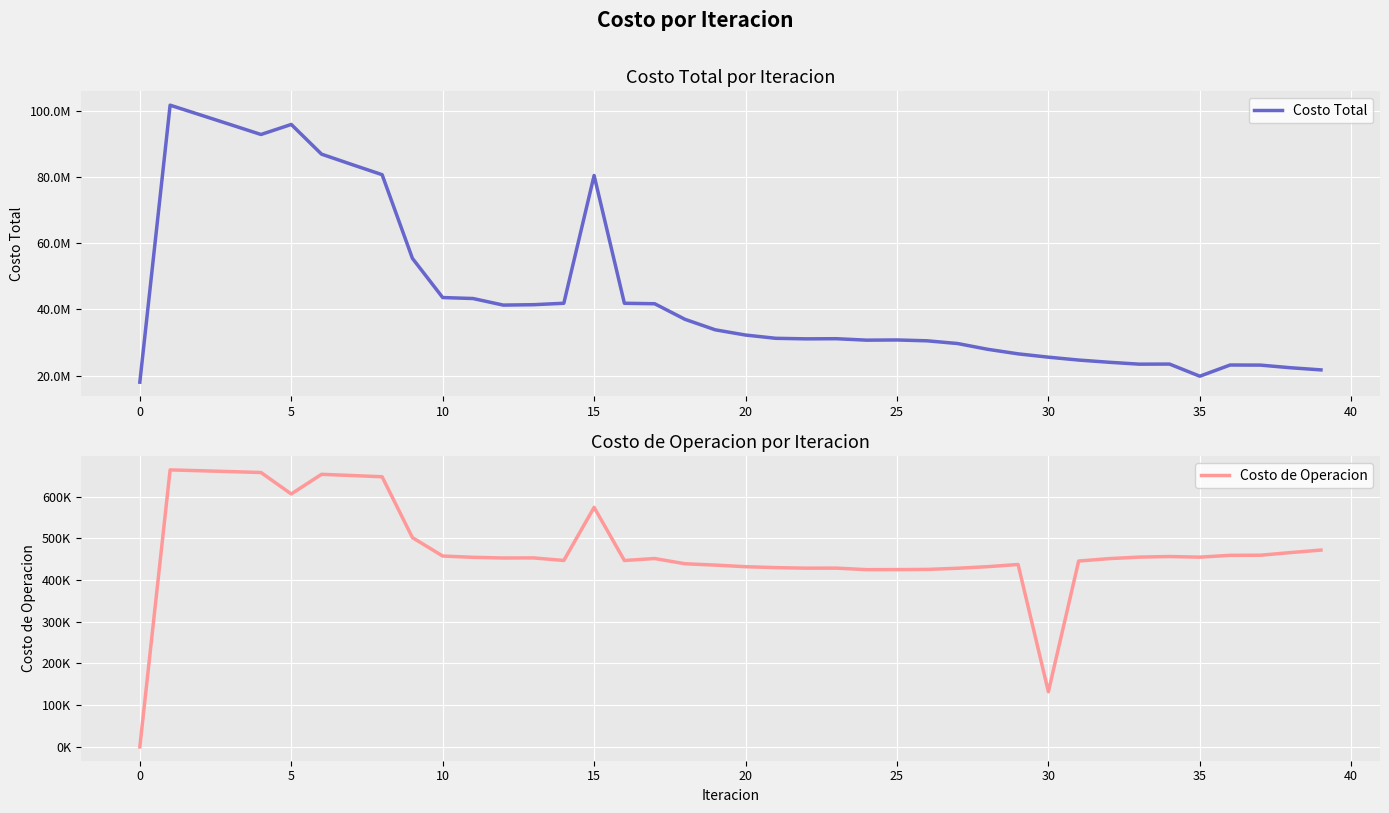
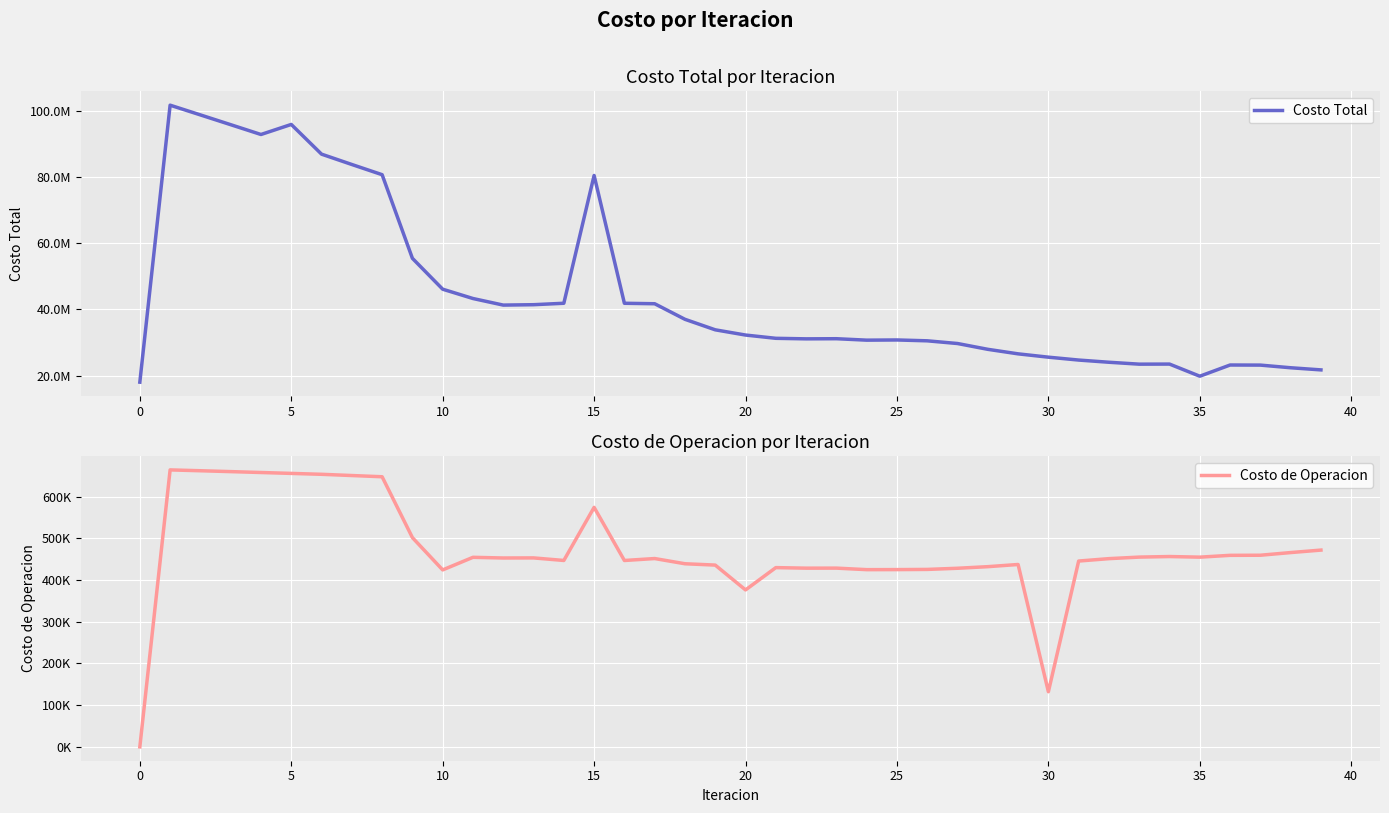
Costo Total por Iteracion, 10: 44000000 -> 46000000
Costo de Operacion por Iteracion, 5: 610000 -> 660000
Costo de Operacion por Iteracion, 10: 460000 -> 420000
Costo de Operacion por Iteracion, 20: 430000 -> 380000
